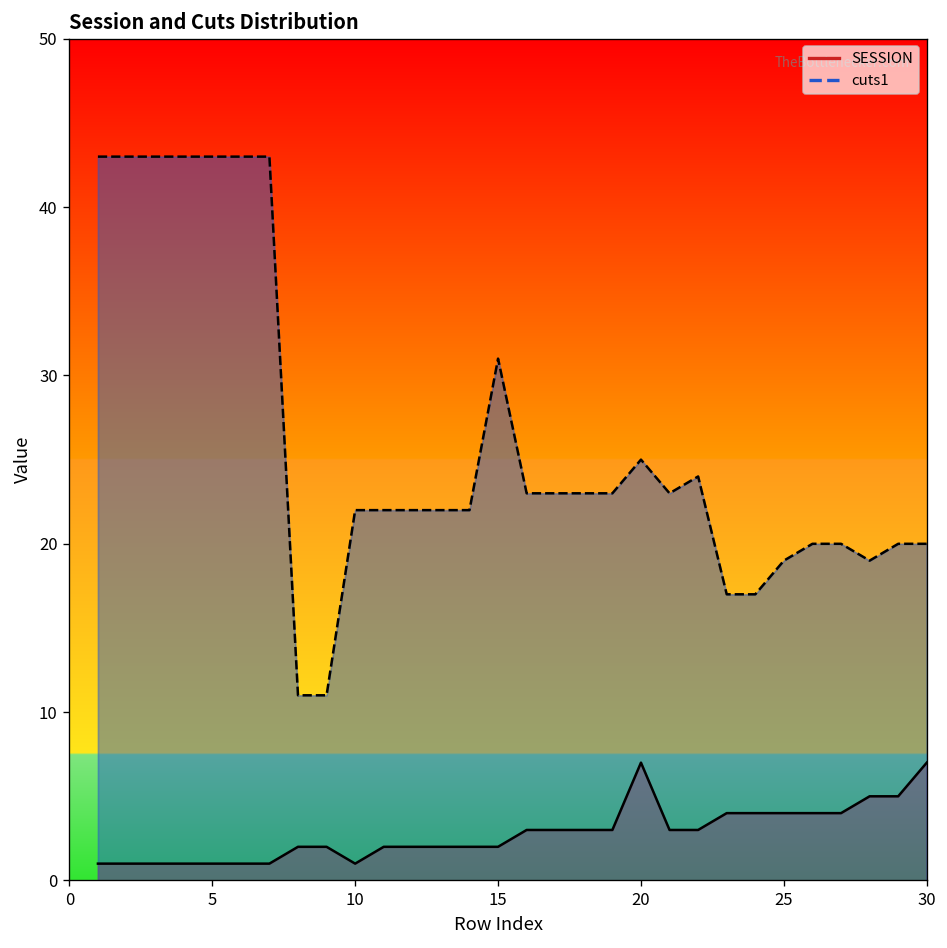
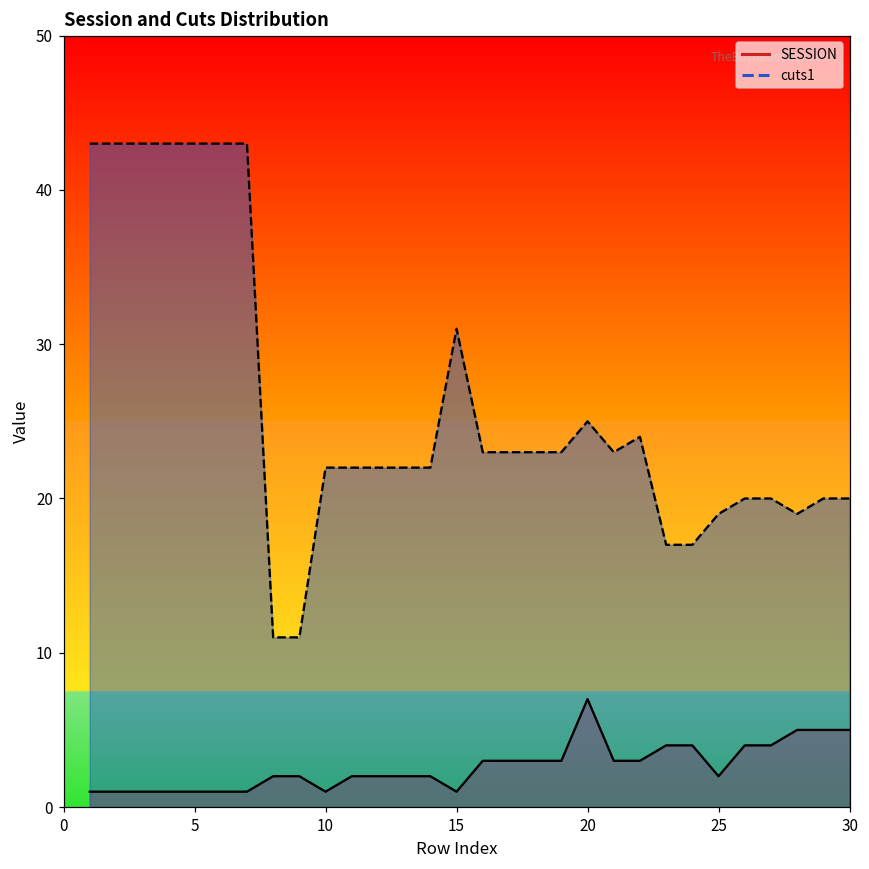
SESSION, 15: 2 -> 1
SESSION, 25: 4 -> 2
SESSION, 30: 7 -> 5
